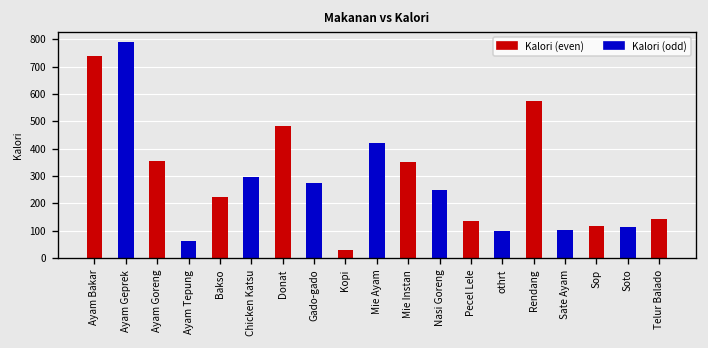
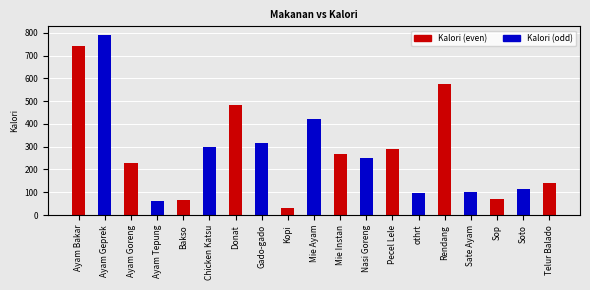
Ayam Goreng: 360 -> 230
Bakso: 230 -> 70
Gado-gado: 270 -> 320
Mie Instan: 350 -> 270
Pecel Lele: 140 -> 290
Sop: 120 -> 70
